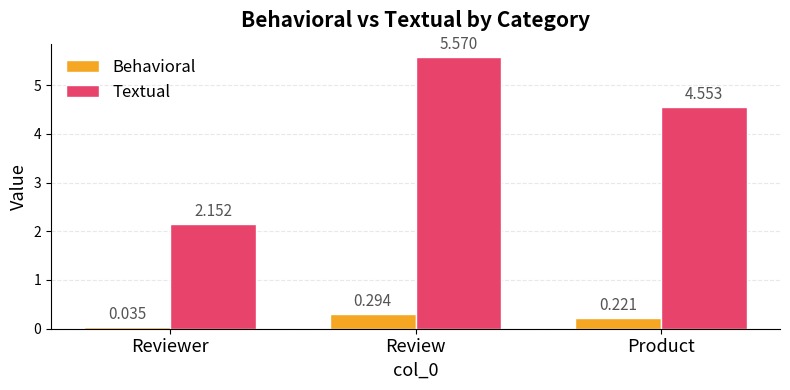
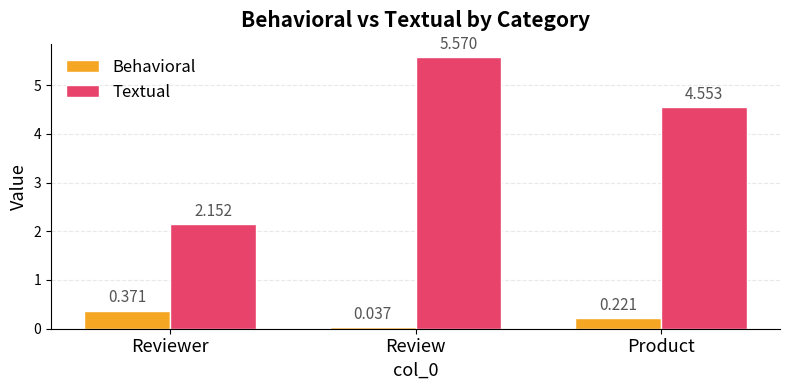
Behavioral, Reviewer: 0.035 -> 0.371
Behavioral, Review: 0.294 -> 0.037
